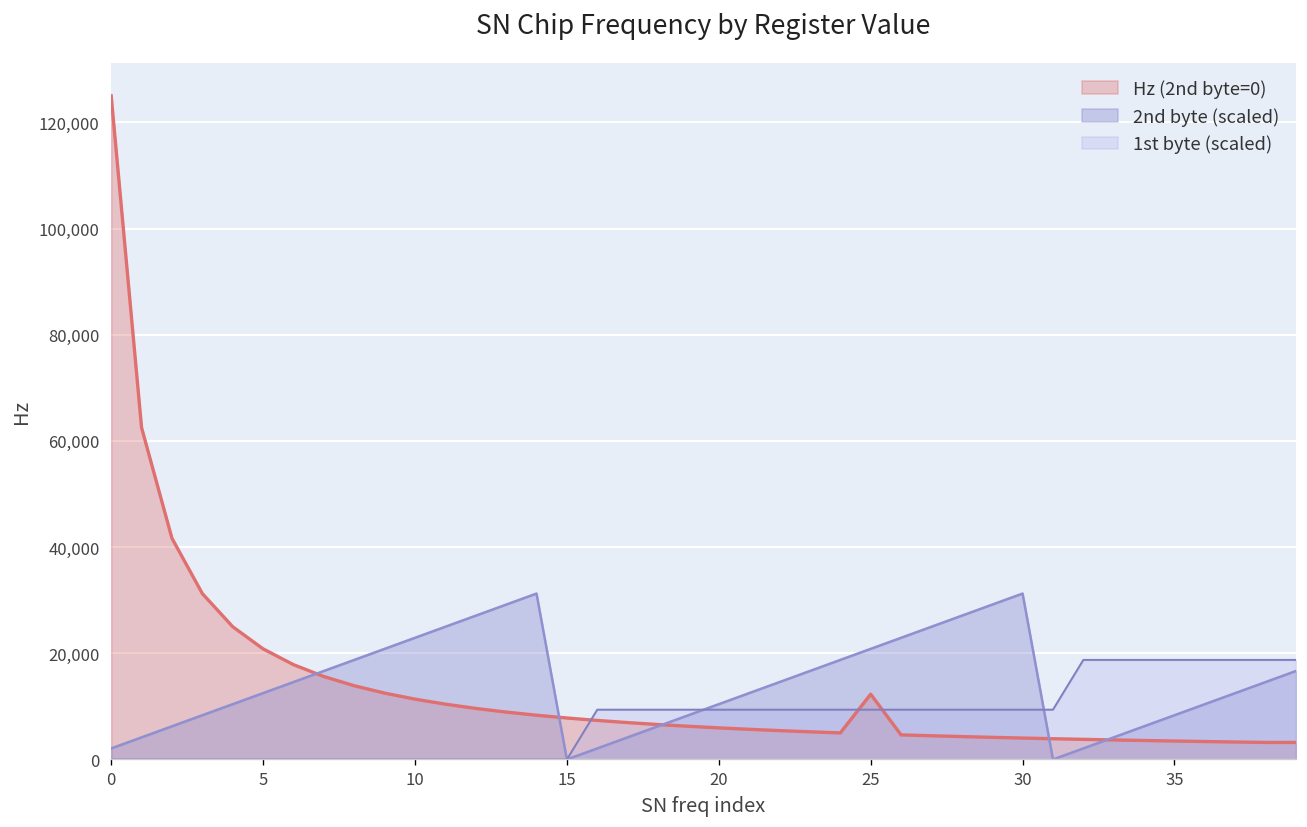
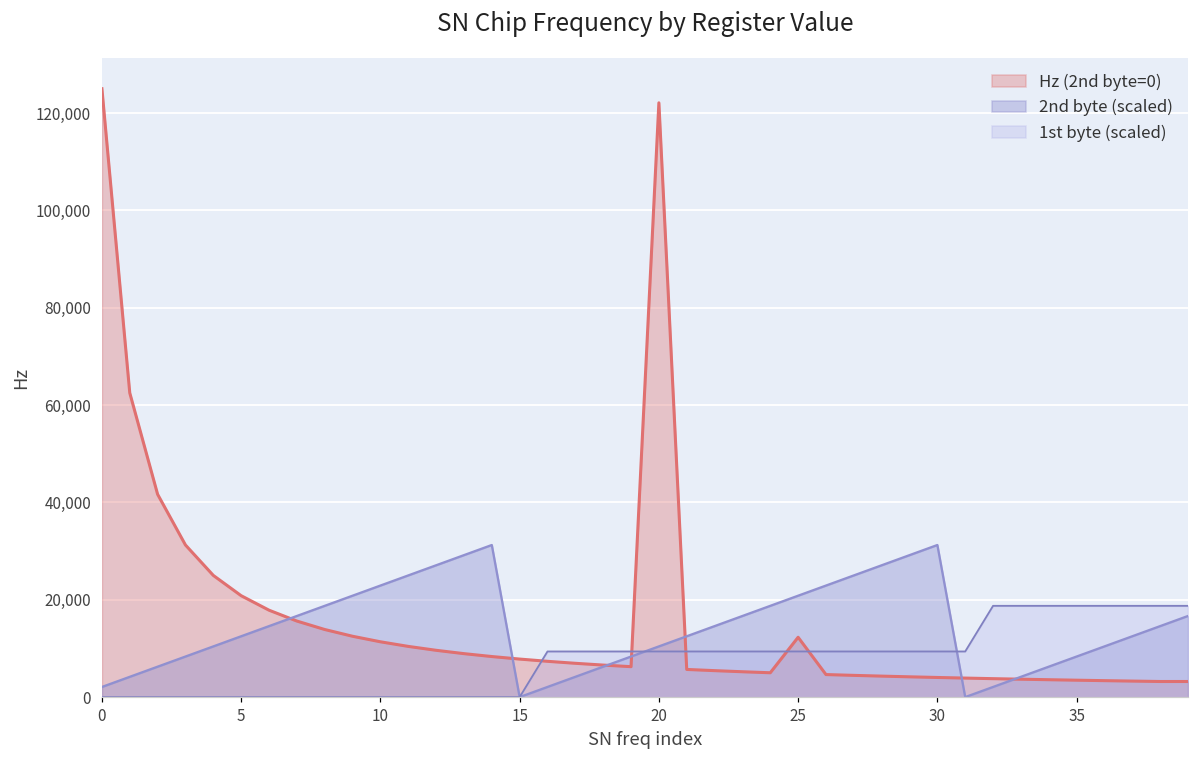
Hz (2nd byte=0), 20: 6,000 -> 122,000
